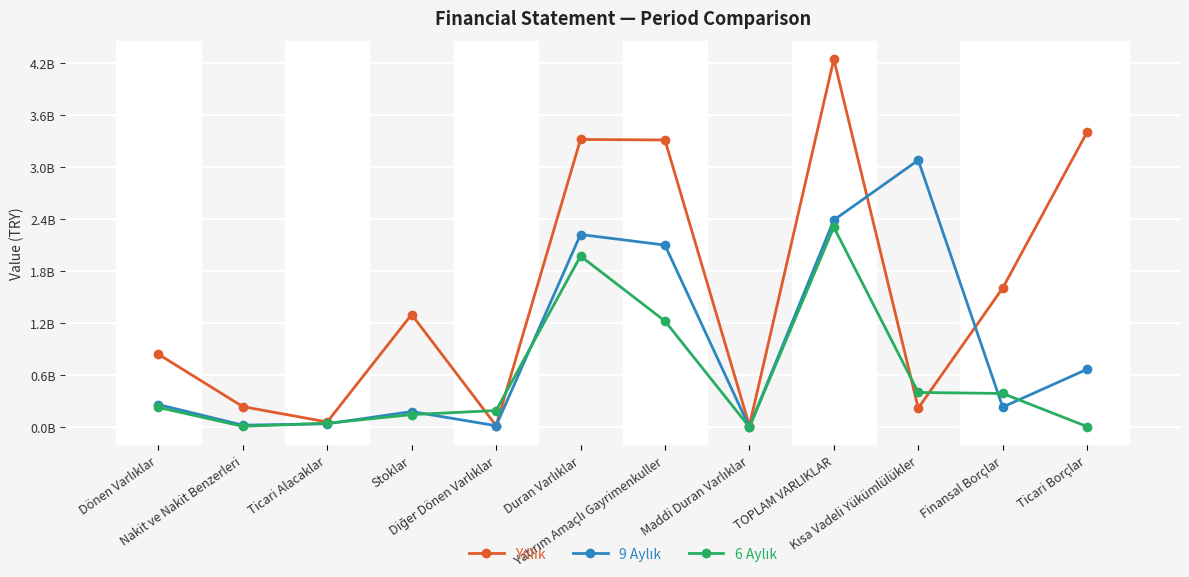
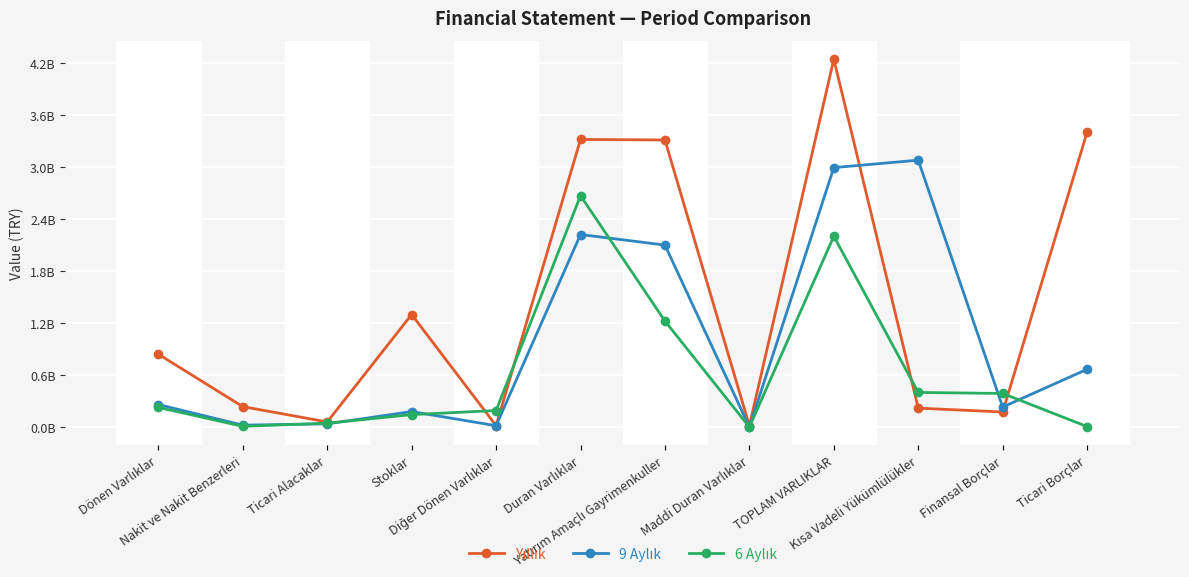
6 Aylık, Duran Varlıklar: 2000000000 -> 2700000000
9 Aylık, TOPLAM VARLIKLAR: 2400000000 -> 3000000000
6 Aylık, TOPLAM VARLIKLAR: 2300000000 -> 2200000000
Yıllık, Finansal Borçlar: 1600000000 -> 200000000
